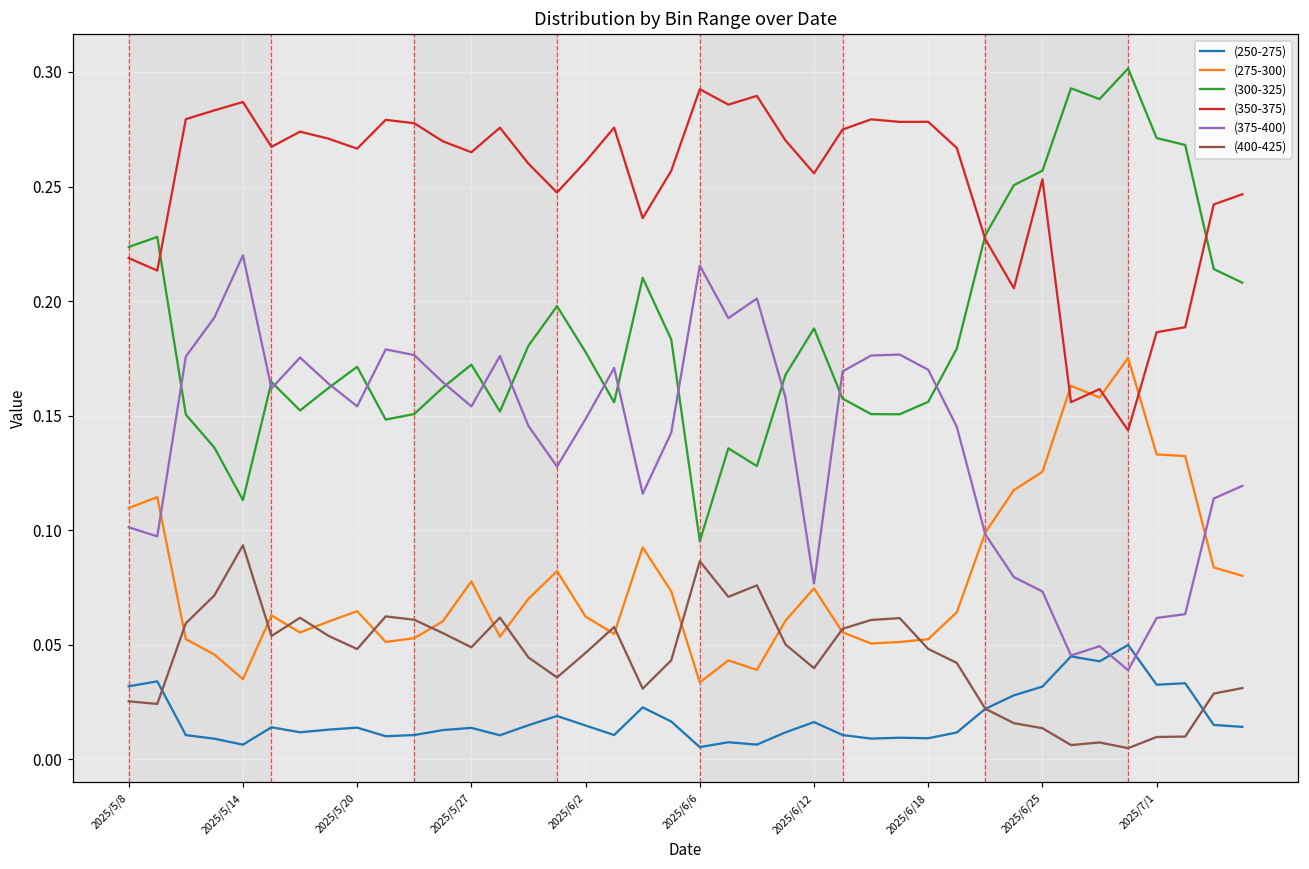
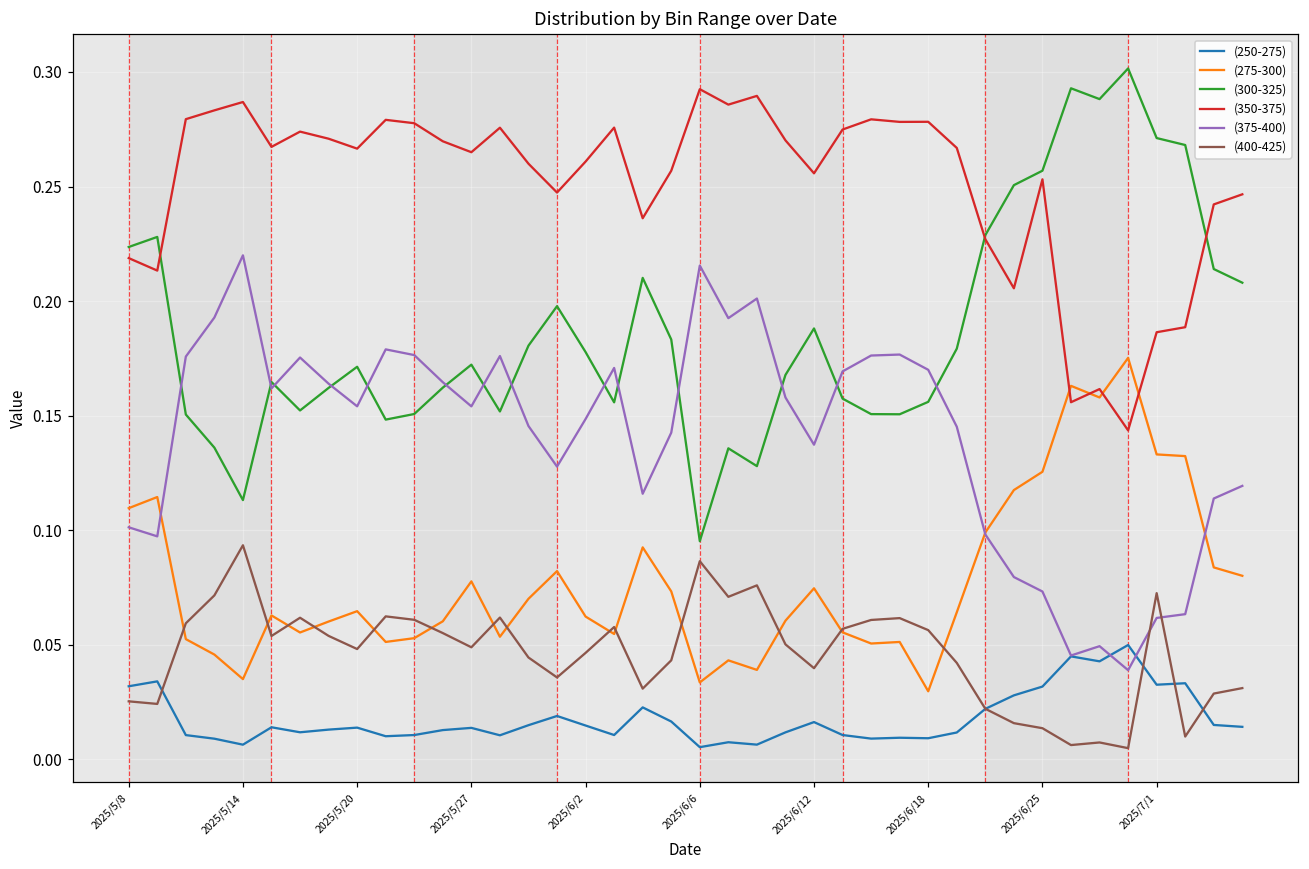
(375-400), 2025/6/12: 0.077 -> 0.137
(275-300), 2025/6/18: 0.052 -> 0.030
(400-425), 2025/6/18: 0.048 -> 0.056
(400-425), 2025/7/1: 0.010 -> 0.073
